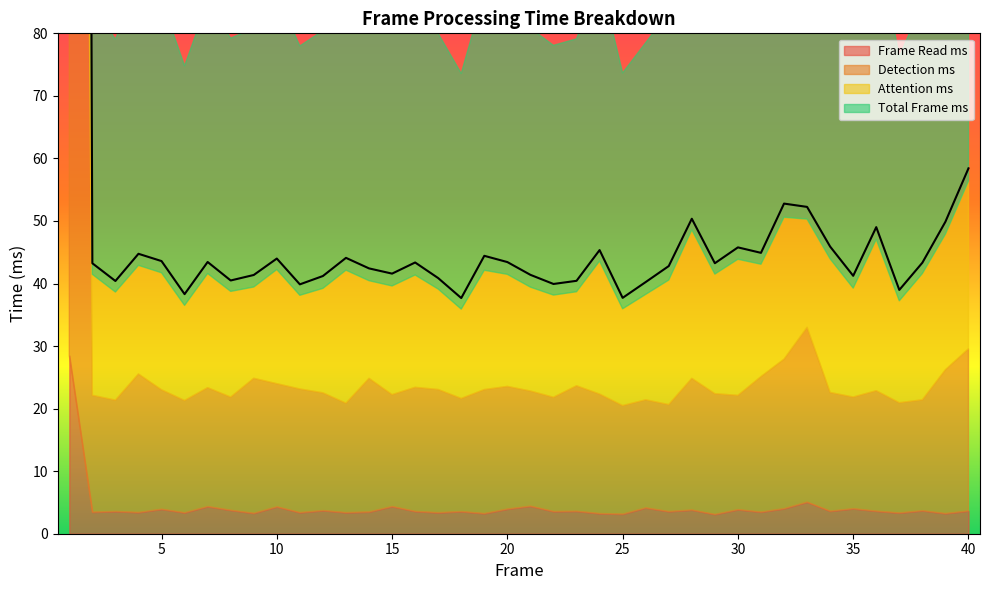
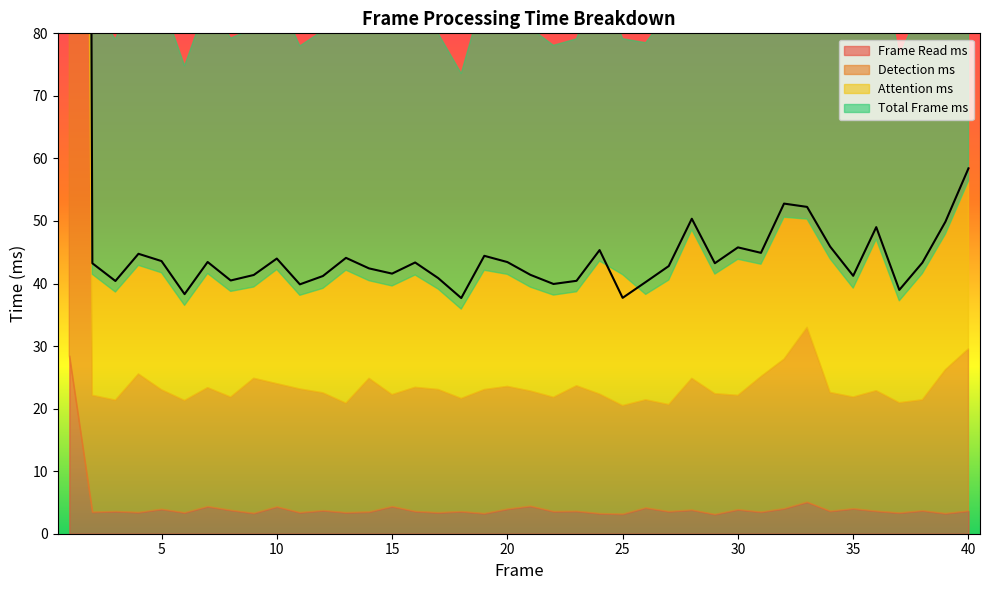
Attention ms, 25: 15 -> 21
